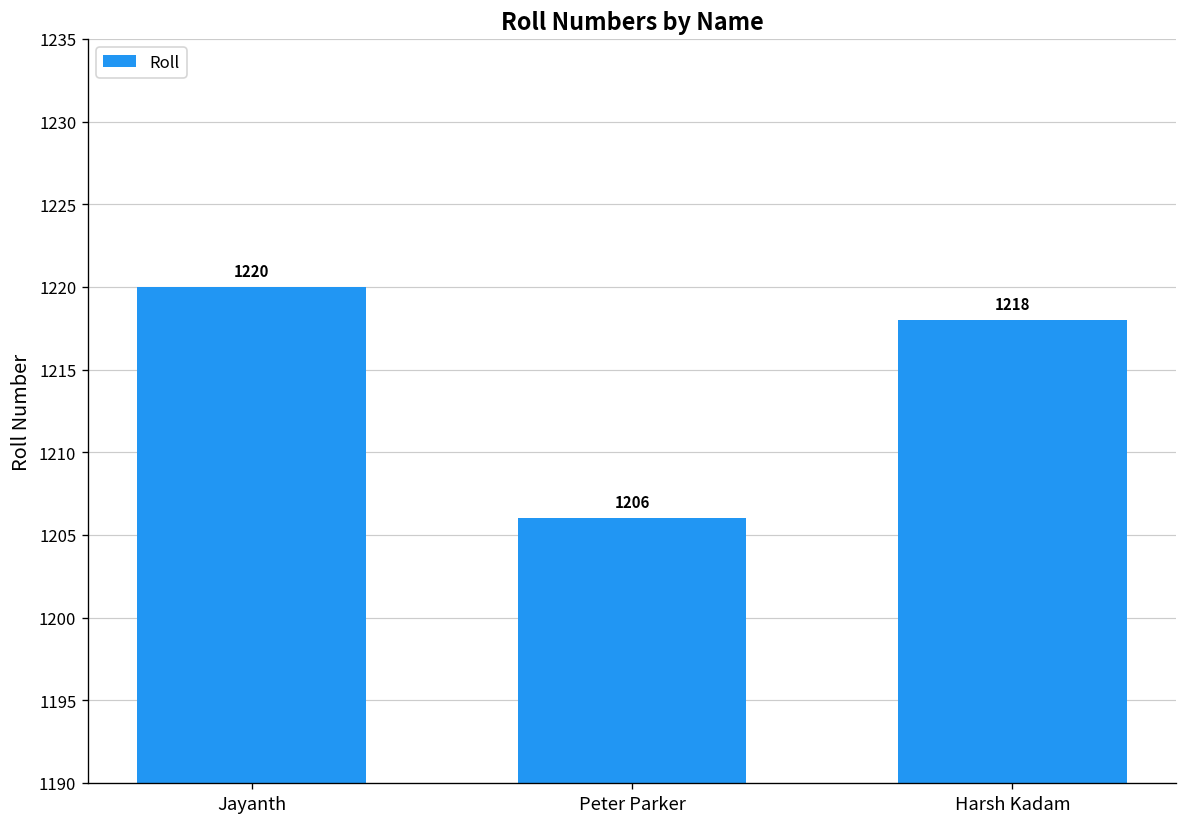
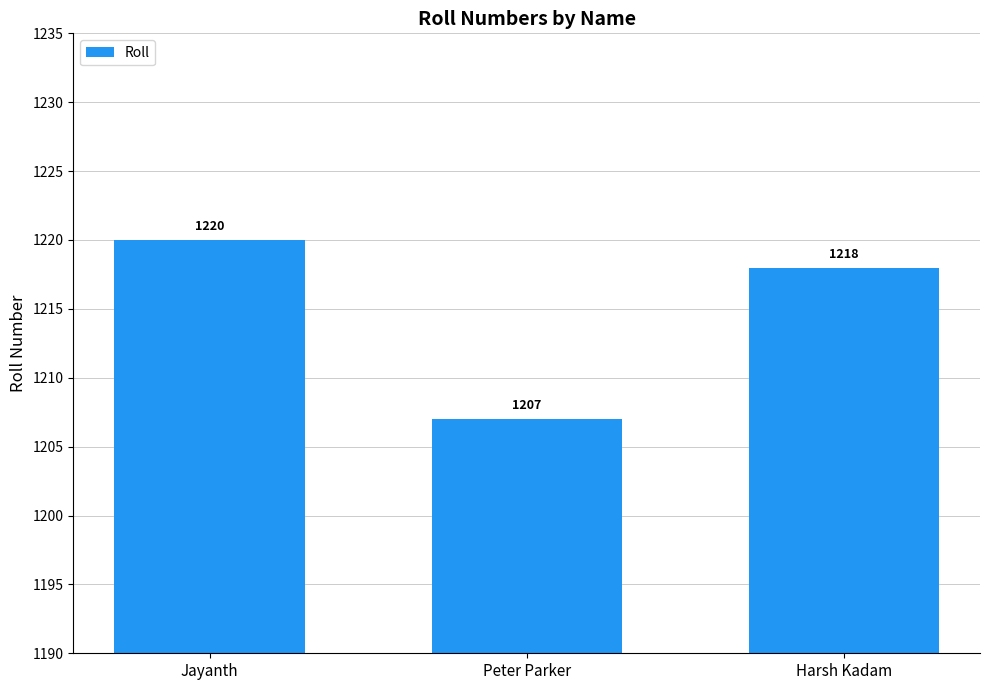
Peter Parker: 1206 -> 1207
